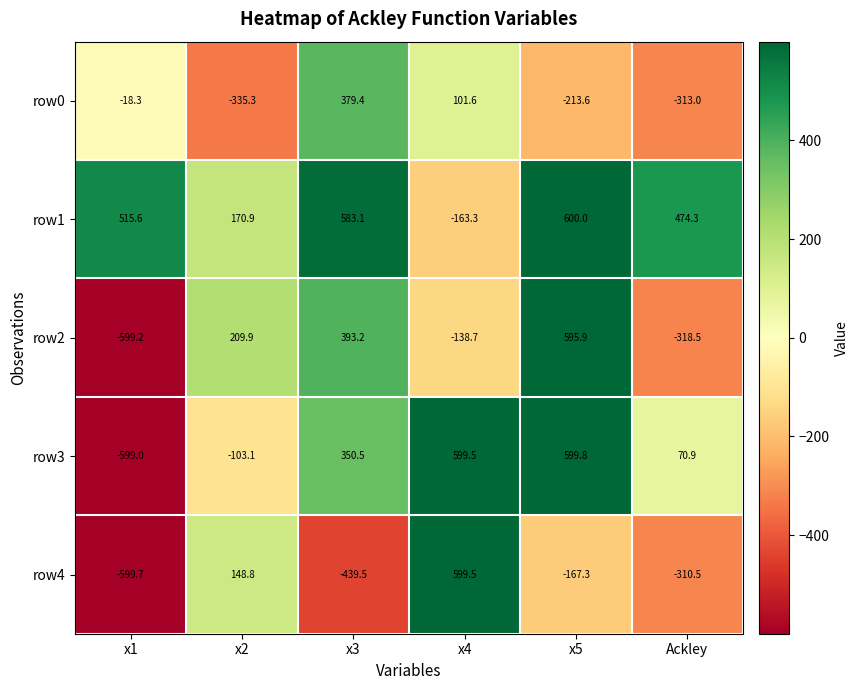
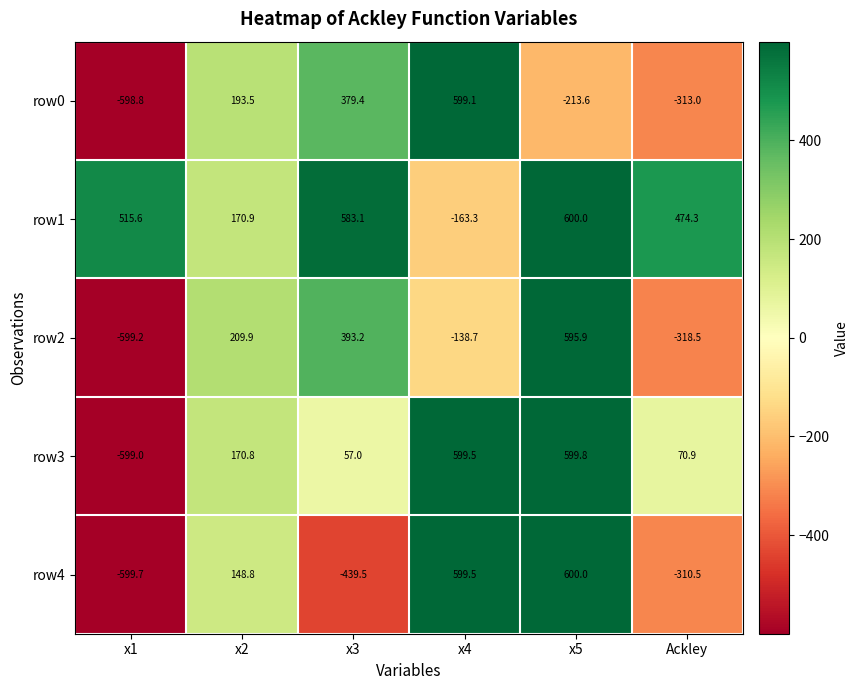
row0, x1: -18.3 -> -598.8
row0, x2: -335.3 -> 193.5
row0, x4: 101.6 -> 599.1
row3, x2: -103.1 -> 170.8
row3, x3: 350.5 -> 57.0
row4, x5: -167.3 -> 600.0
